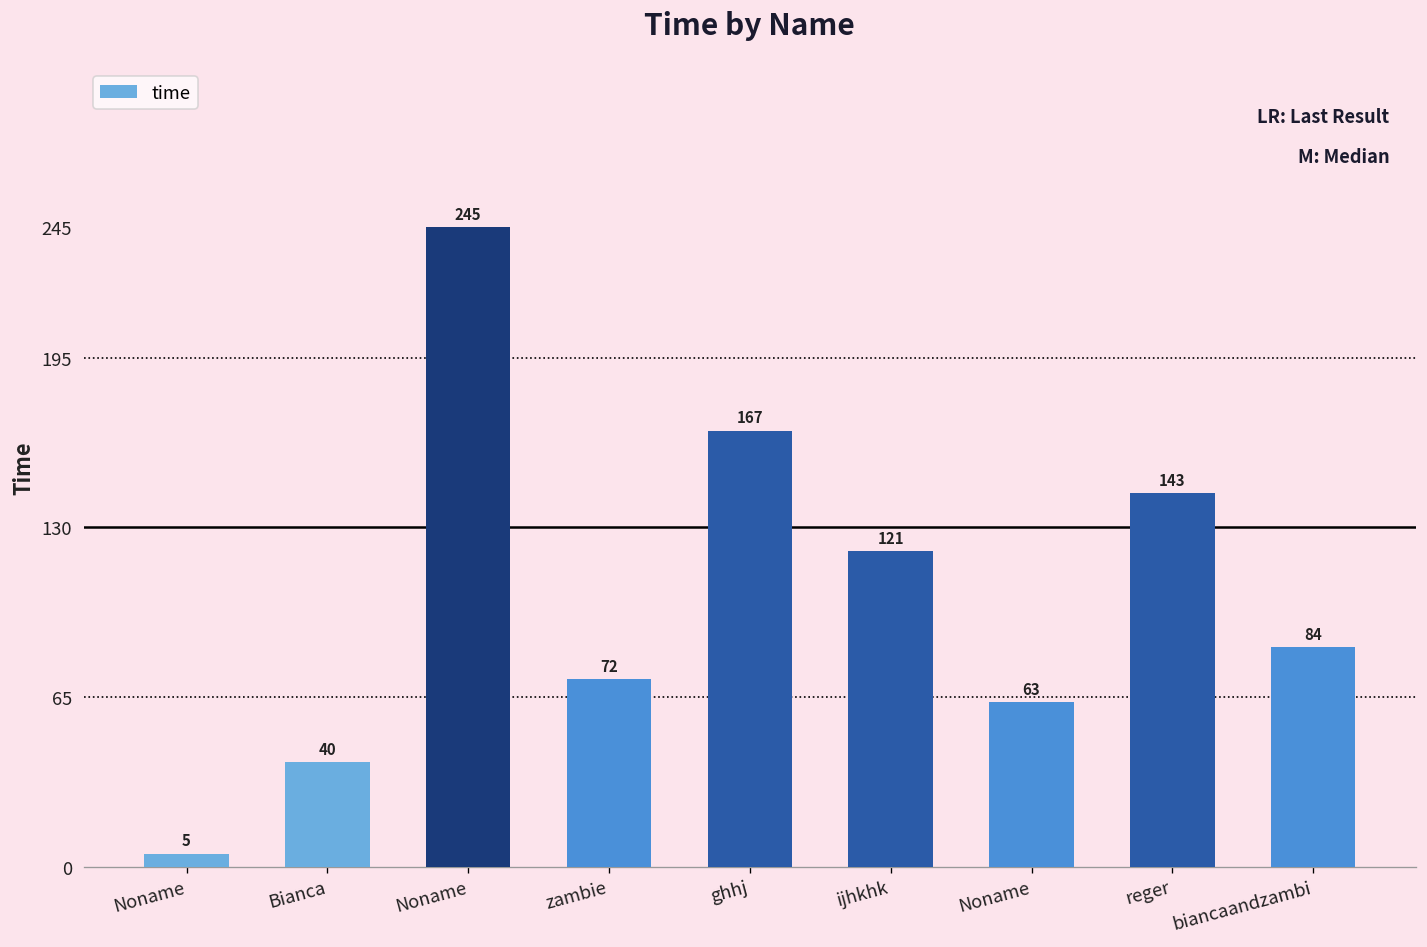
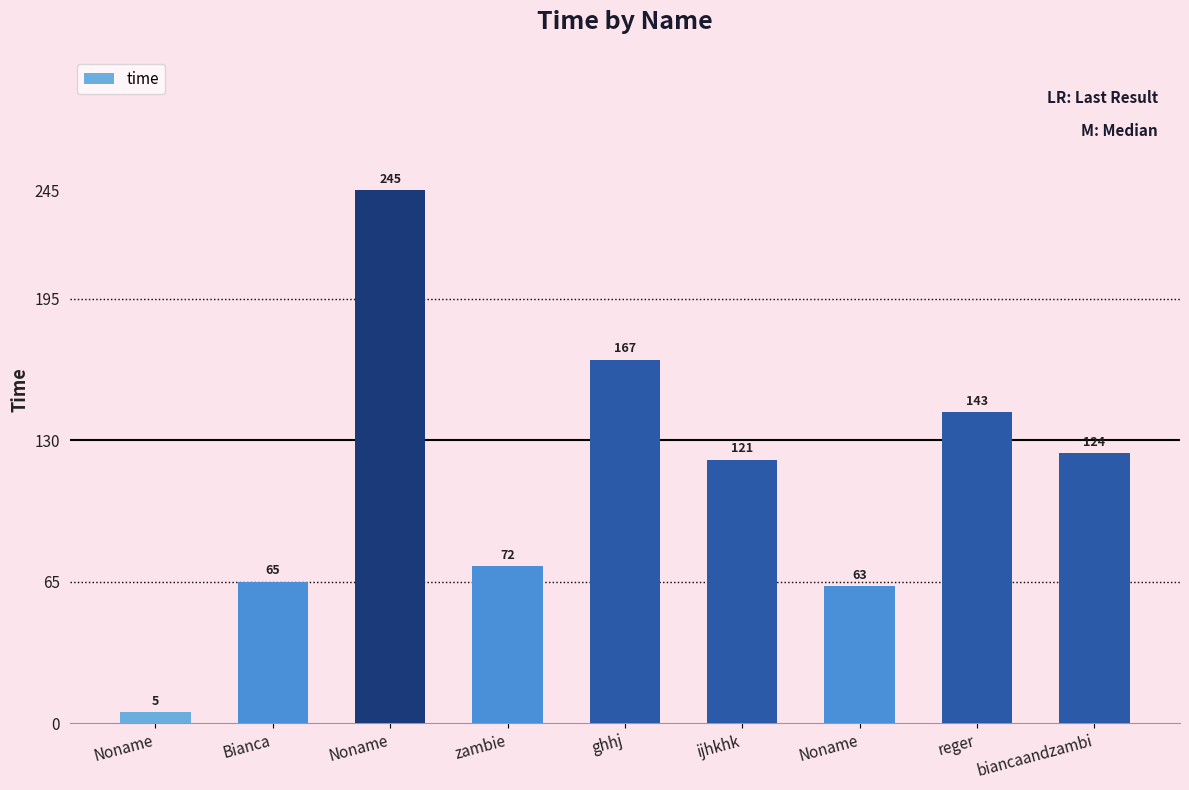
Bianca: 40 -> 65
biancaandzambi: 84 -> 124
